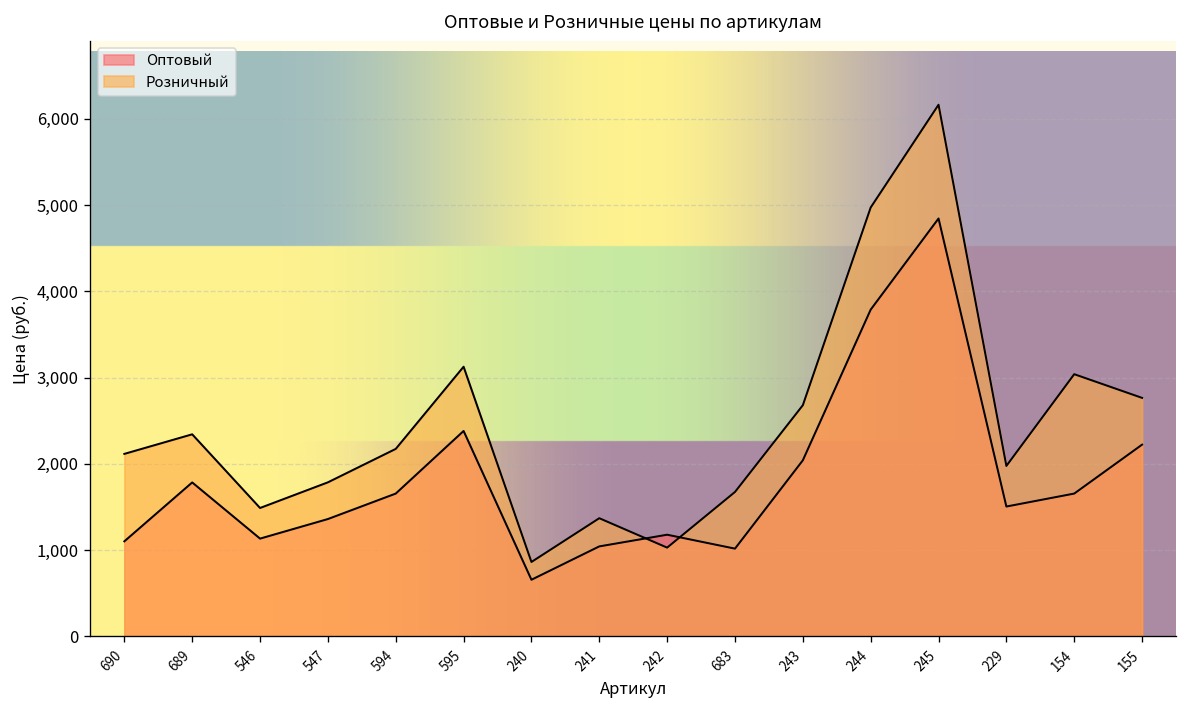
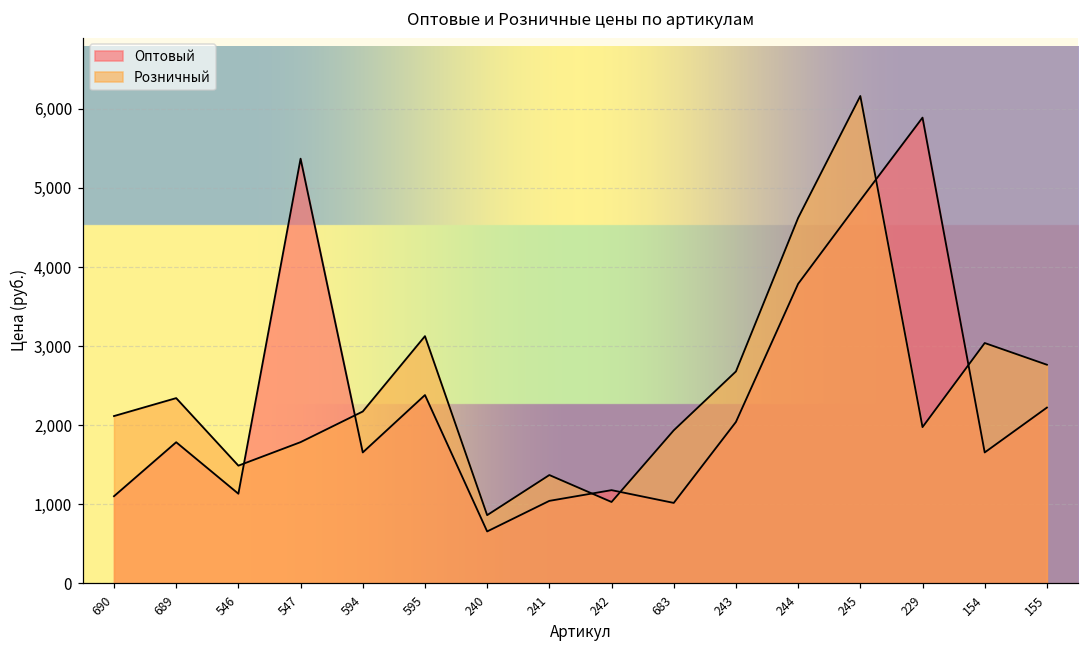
Оптовый, 547: 1,400 -> 5,400
Розничный, 683: 1,700 -> 1,900
Розничный, 244: 5,000 -> 4,600
Оптовый, 229: 1,500 -> 5,900
